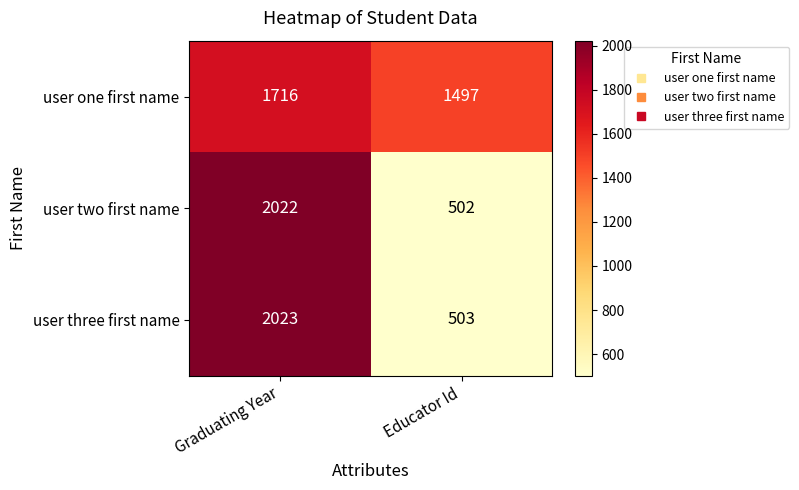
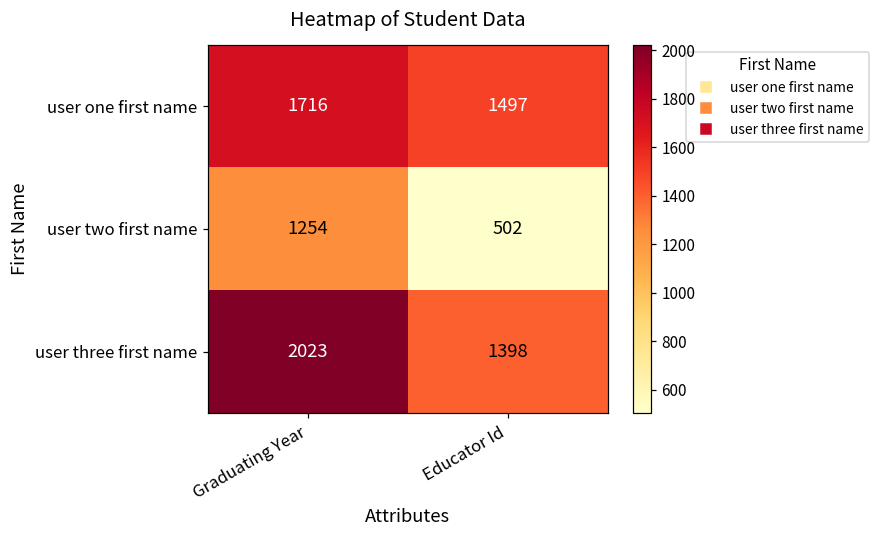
user two first name, Graduating Year: 2022 -> 1254
user three first name, Educator Id: 503 -> 1398
